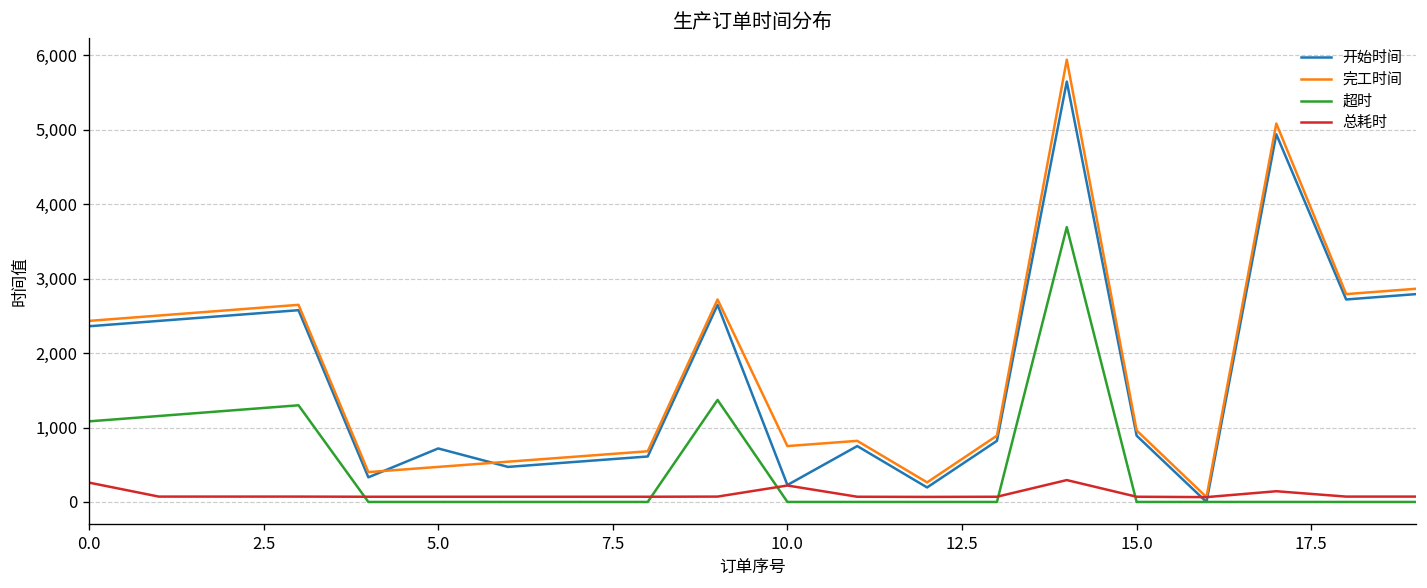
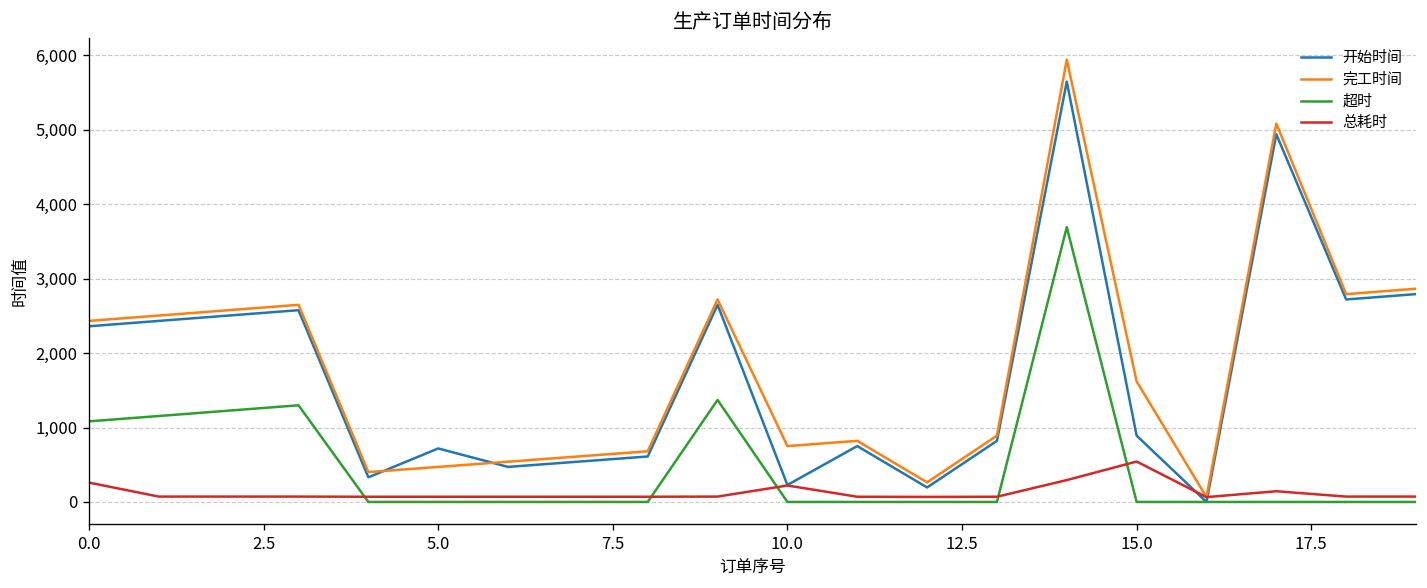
完工时间, 15.0: 1,000 -> 1,600
总耗时, 15.0: 100 -> 500
